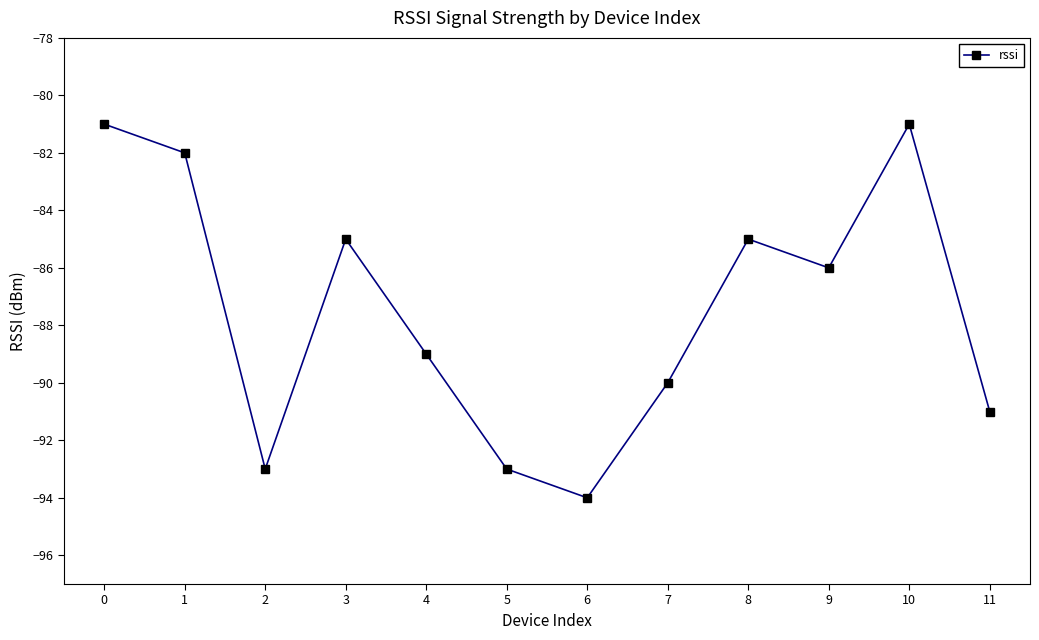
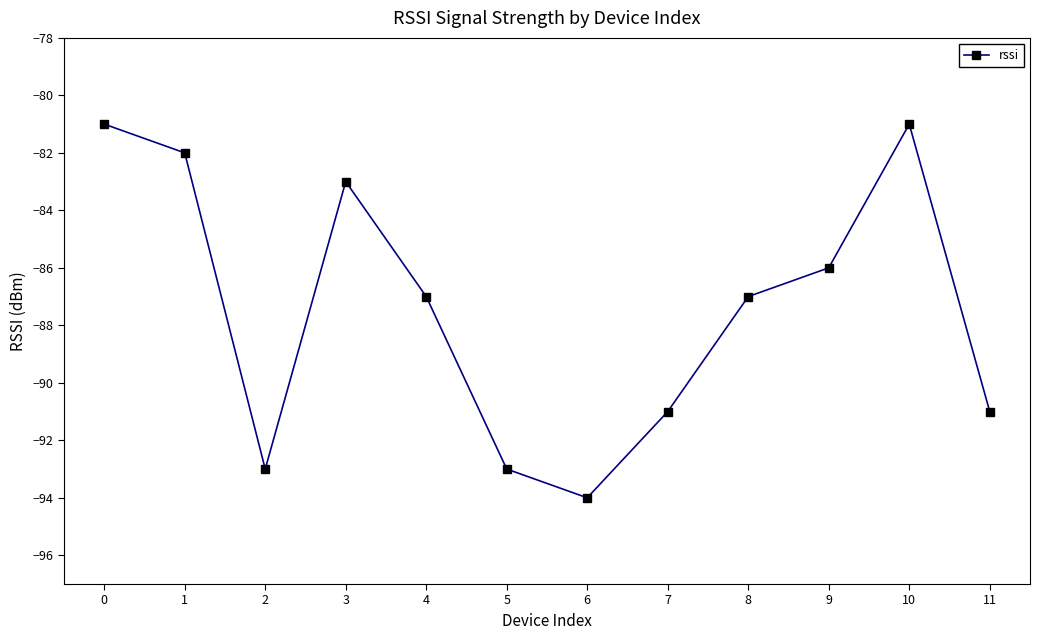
3: -85 -> -83
4: -89 -> -87
7: -90 -> -91
8: -85 -> -87
